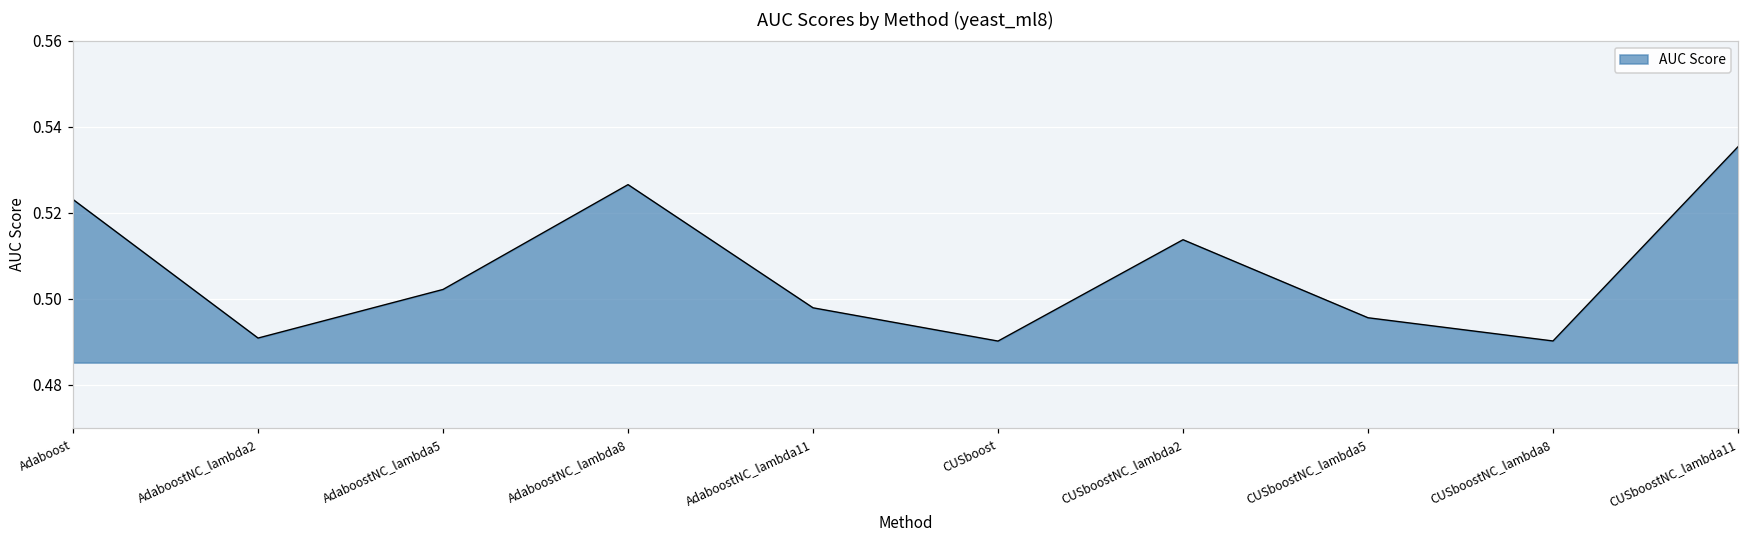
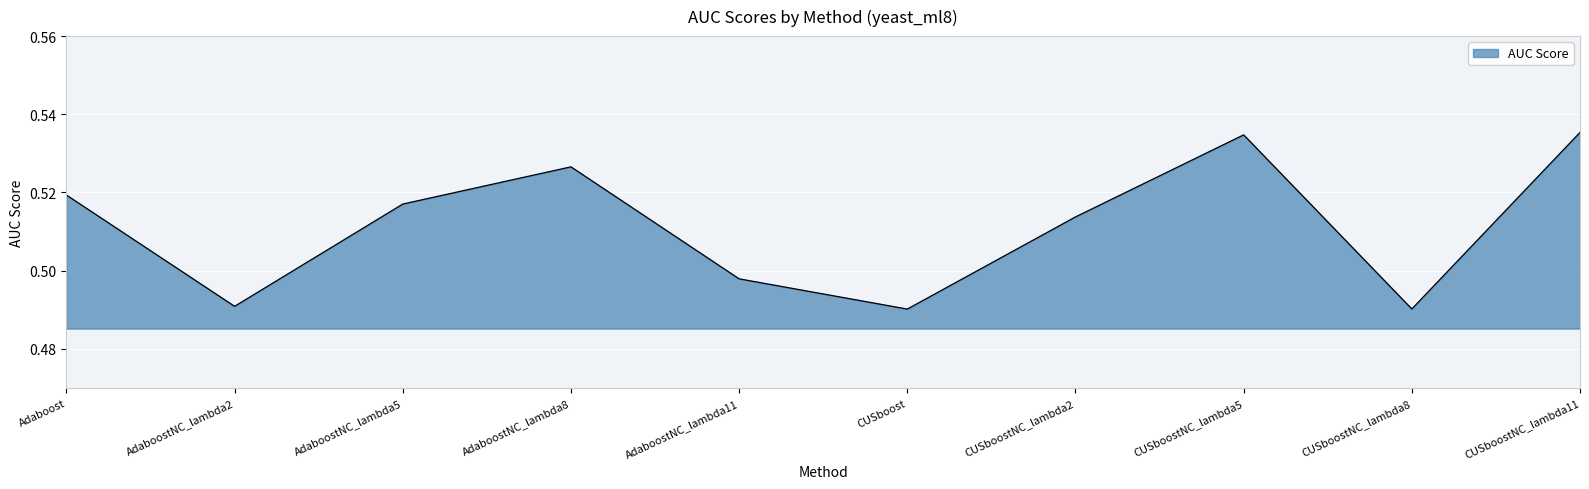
Adaboost: 0.523 -> 0.519
AdaboostNC_lambda5: 0.502 -> 0.517
CUSboostNC_lambda5: 0.496 -> 0.535
